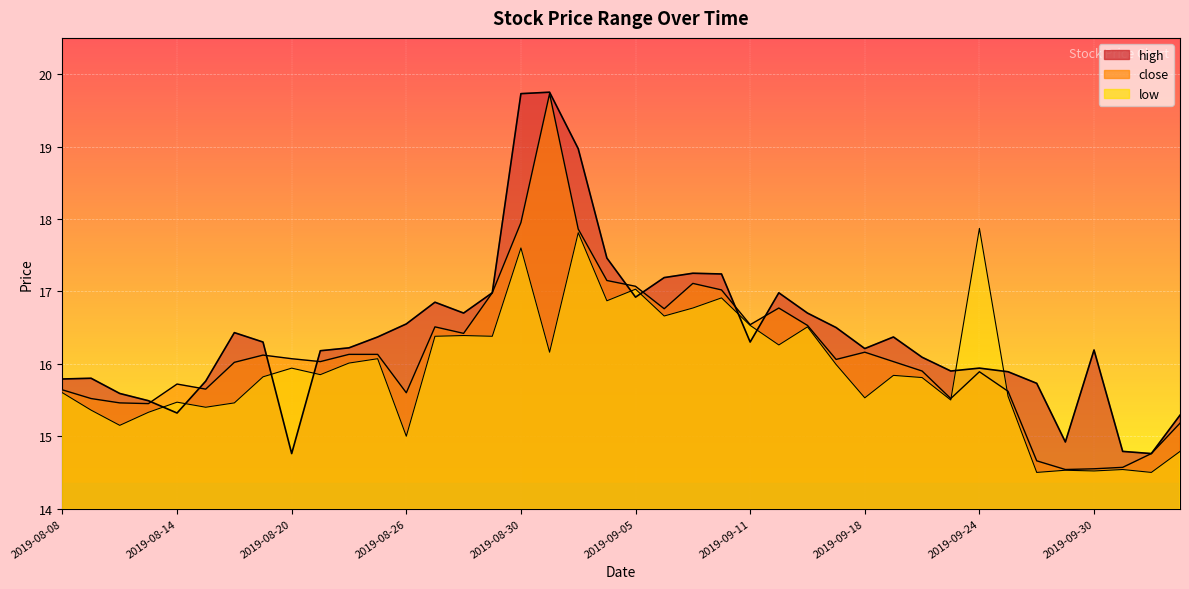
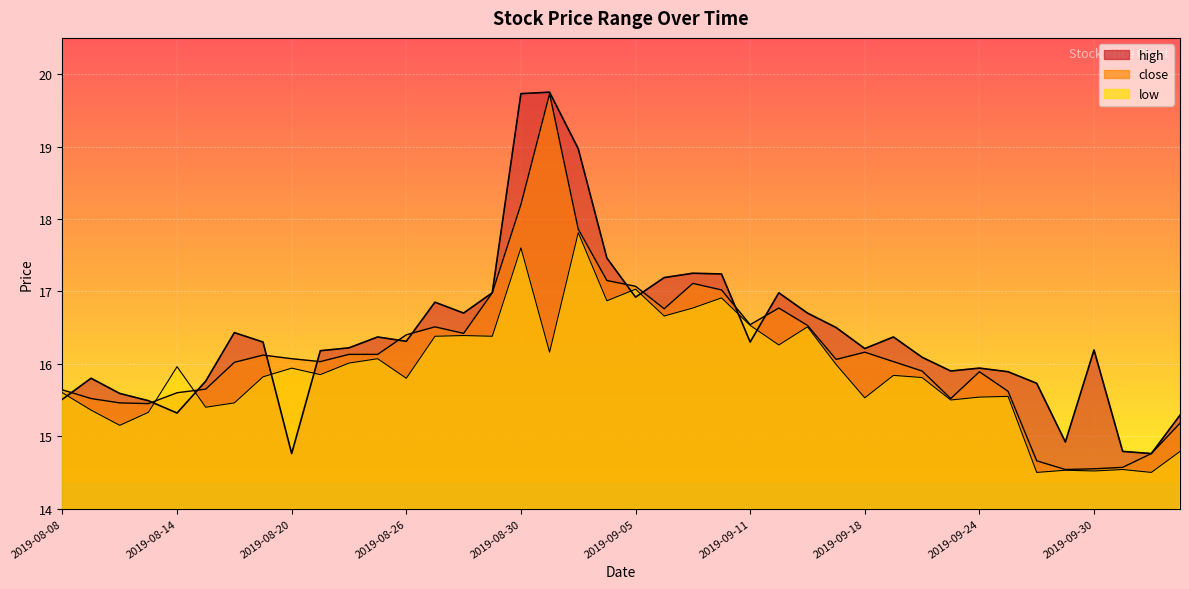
high, 2019-08-08: 15.8 -> 15.5
close, 2019-08-14: 15.7 -> 15.6
low, 2019-08-14: 15.5 -> 16.0
high, 2019-08-26: 16.6 -> 16.3
close, 2019-08-26: 15.6 -> 16.4
low, 2019-08-26: 15.0 -> 15.8
close, 2019-08-30: 18.0 -> 18.2
low, 2019-09-24: 17.9 -> 15.5
